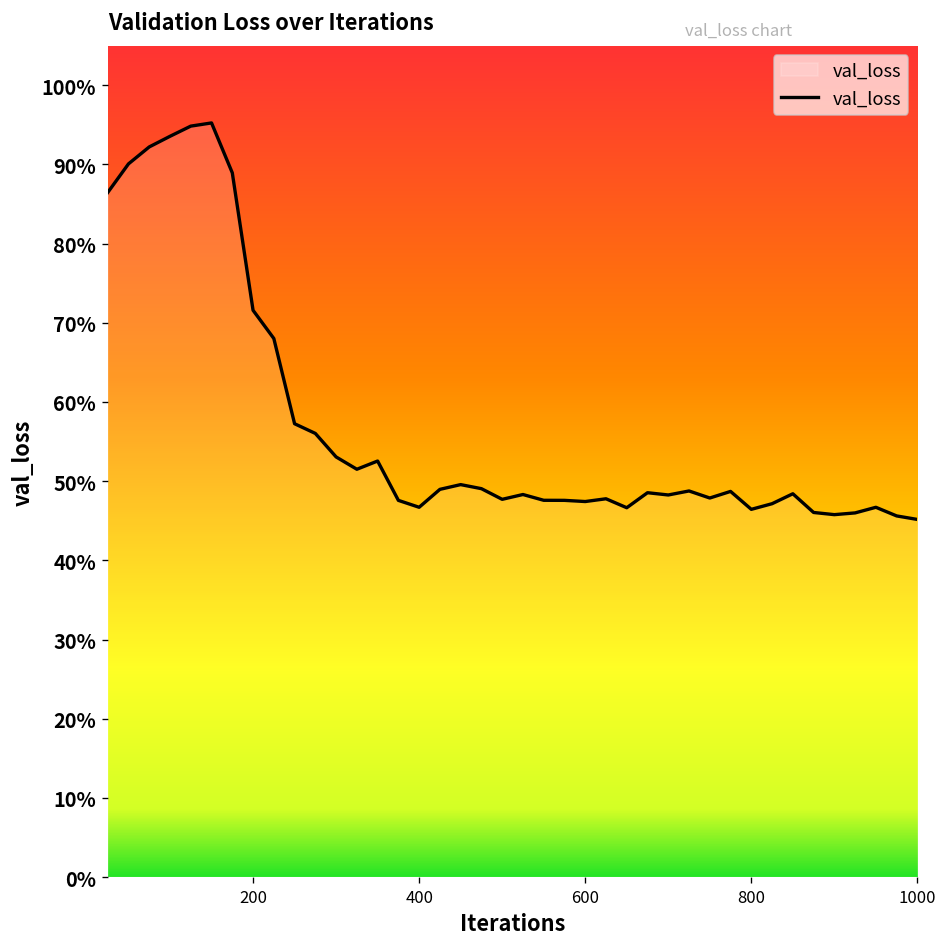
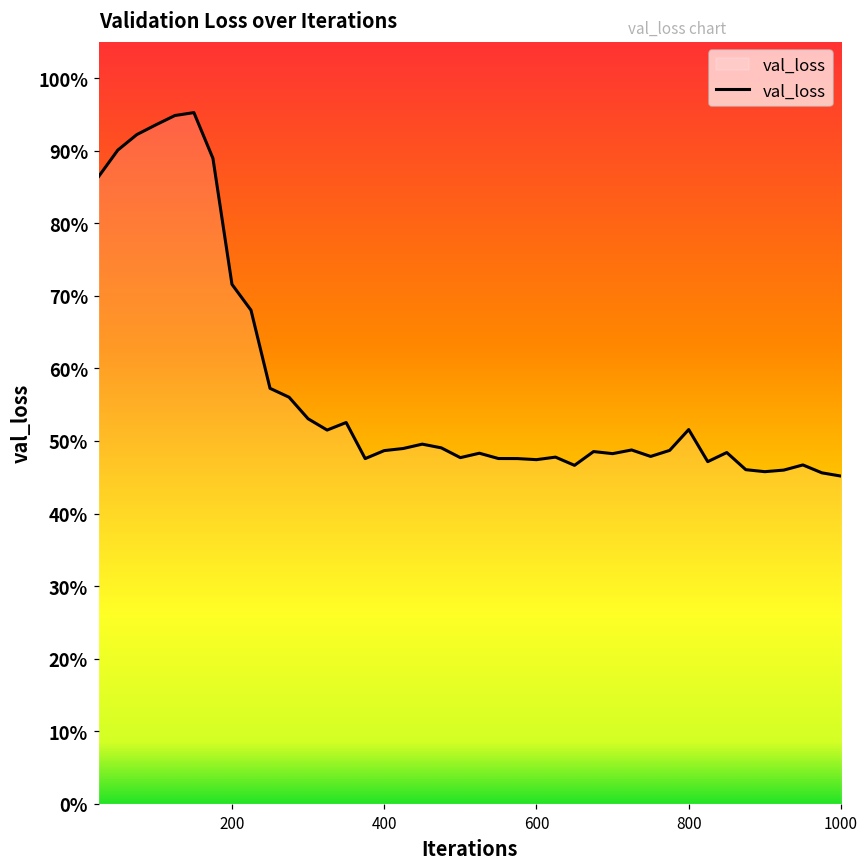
400: 47% -> 49%
800: 46% -> 52%
